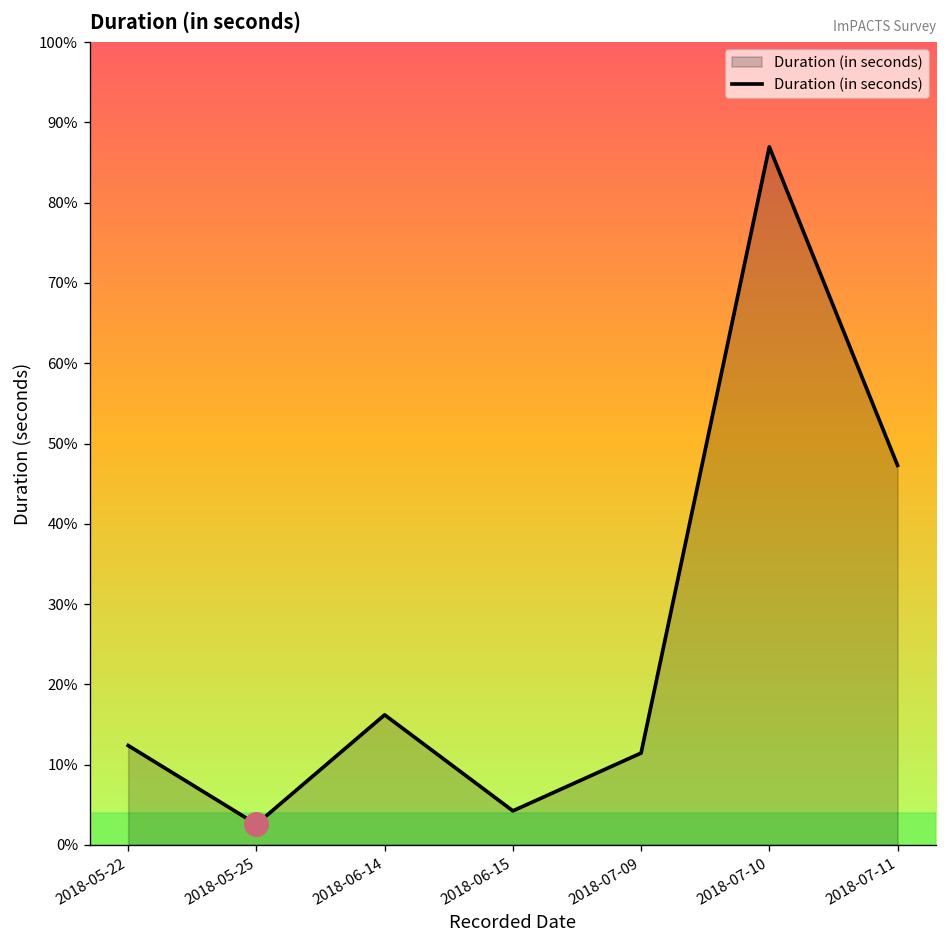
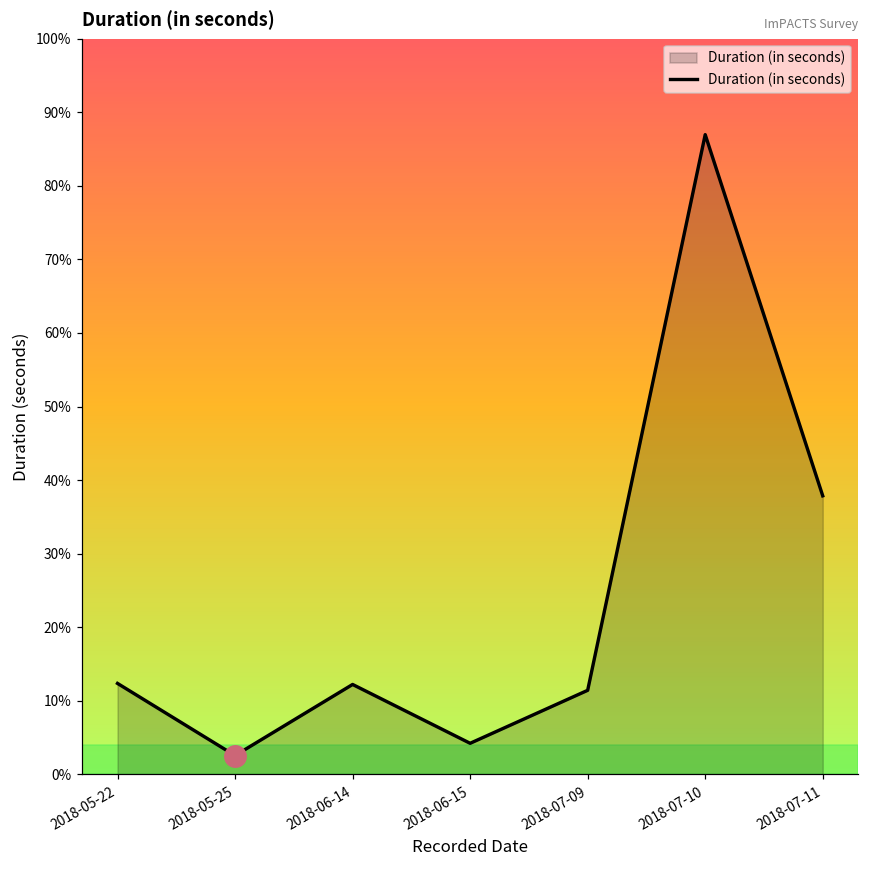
Duration (in seconds), 2018-06-14: 16% -> 12%
Duration (in seconds), 2018-07-11: 47% -> 38%
